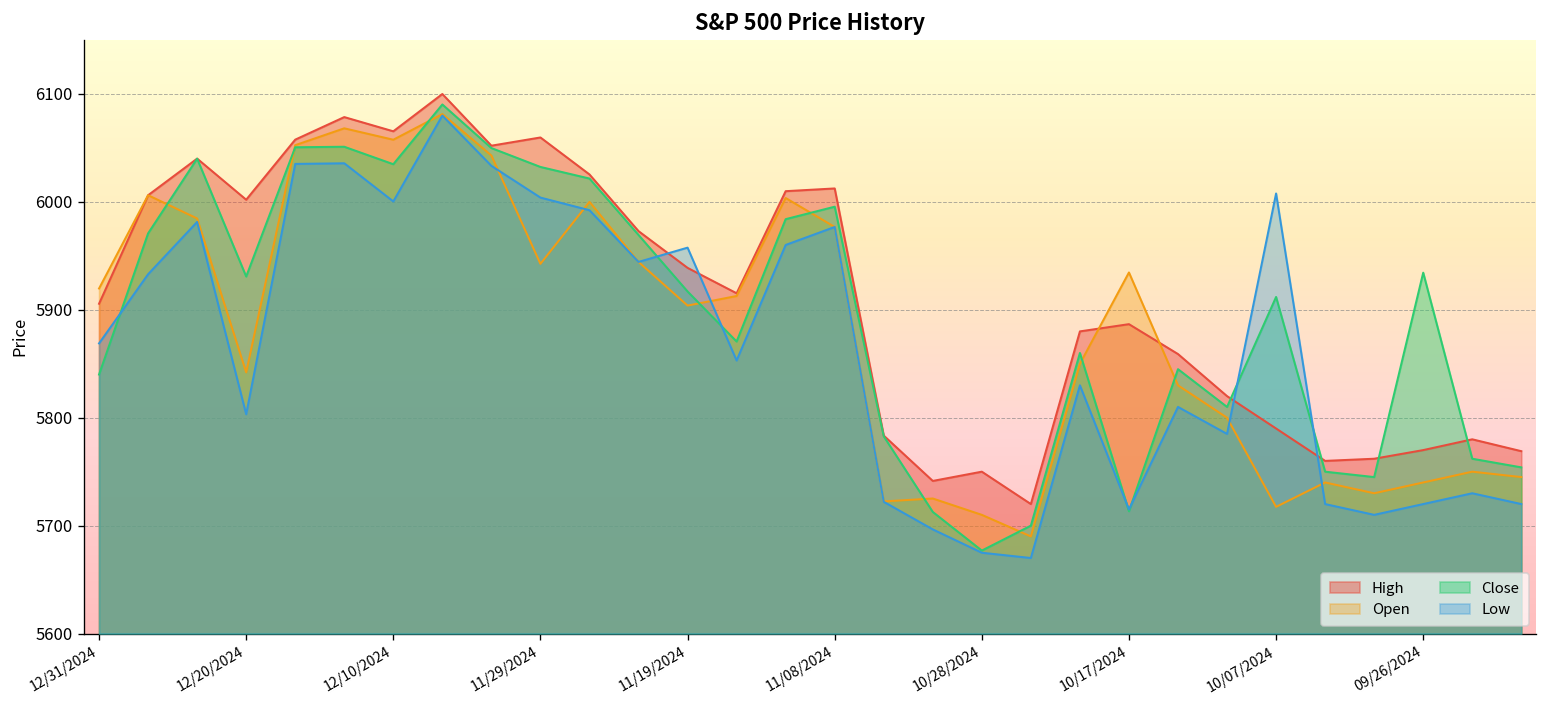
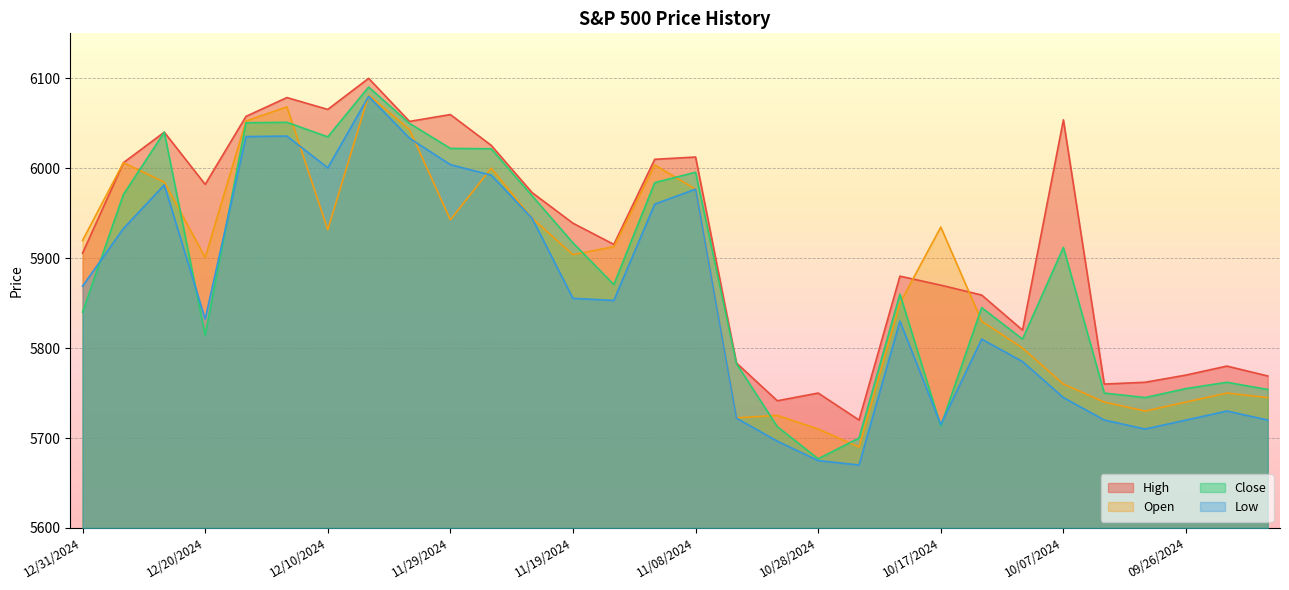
High, 12/20/2024: 6000 -> 5980
Open, 12/20/2024: 5840 -> 5900
Close, 12/20/2024: 5930 -> 5810
Low, 12/20/2024: 5800 -> 5830
Open, 12/10/2024: 6060 -> 5930
Close, 11/29/2024: 6030 -> 6020
Low, 11/19/2024: 5960 -> 5860
High, 10/17/2024: 5890 -> 5870
High, 10/07/2024: 5790 -> 6050
Open, 10/07/2024: 5720 -> 5760
Low, 10/07/2024: 6010 -> 5750
Close, 09/26/2024: 5930 -> 5760
